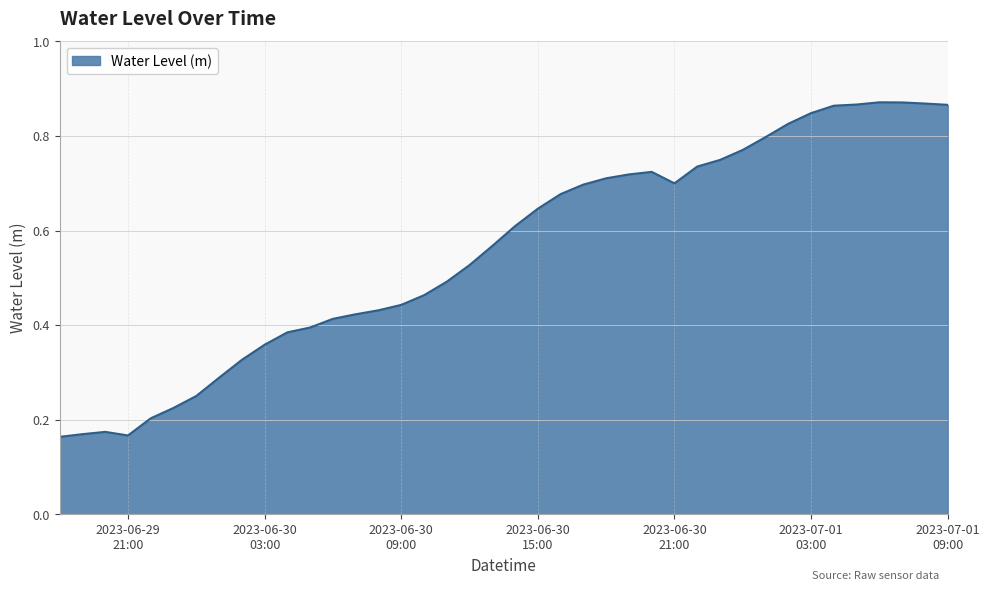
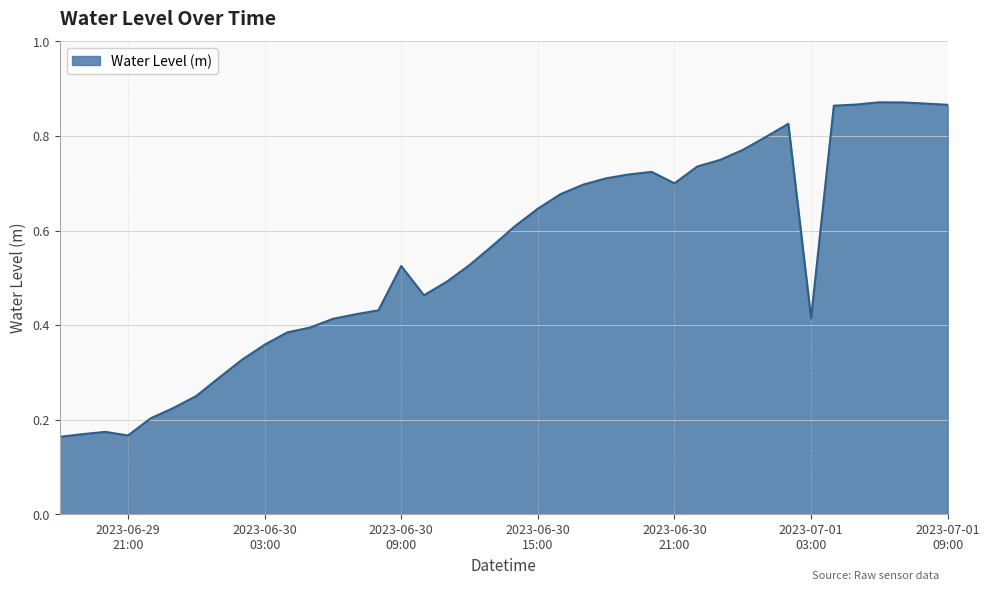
2023-06-30 09:00: 0.44 -> 0.52
2023-07-01 03:00: 0.85 -> 0.41
